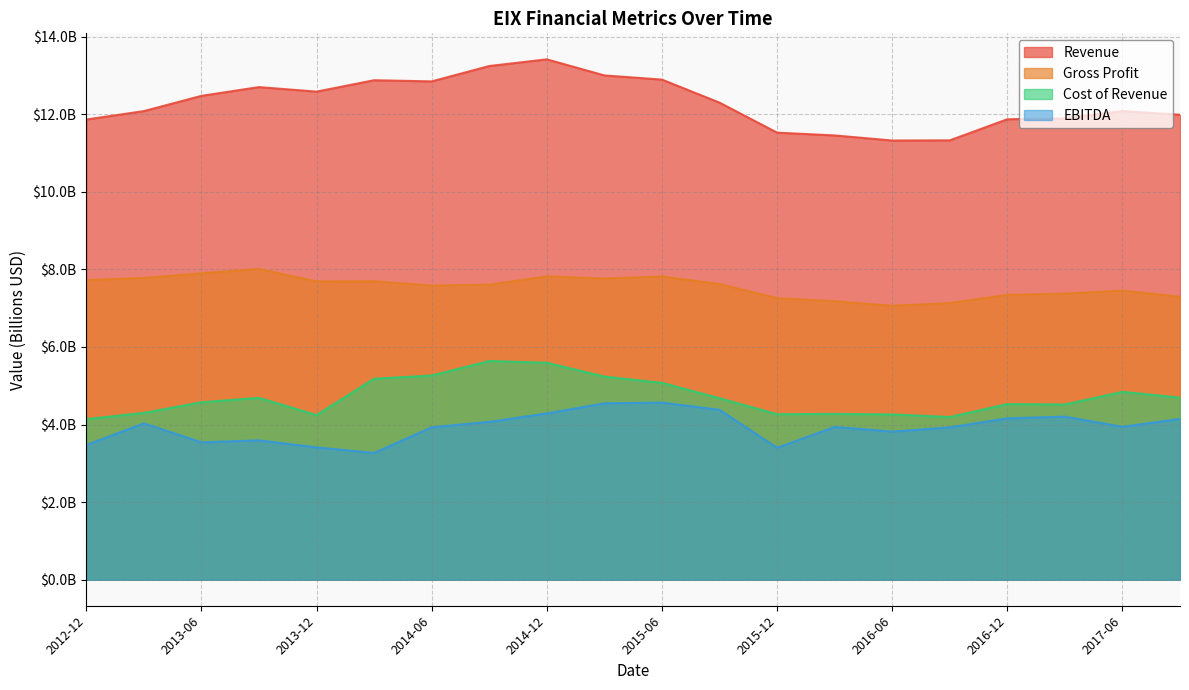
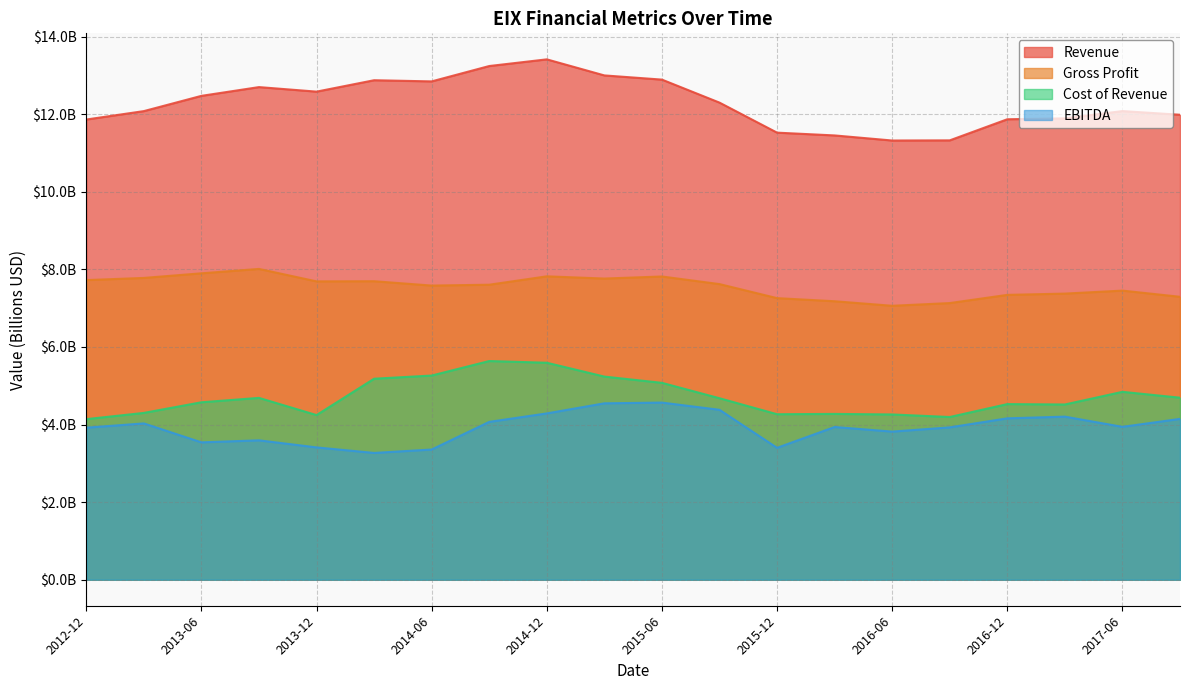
EBITDA, 2012-12: $3500000000 -> $3900000000
EBITDA, 2014-06: $3900000000 -> $3400000000
